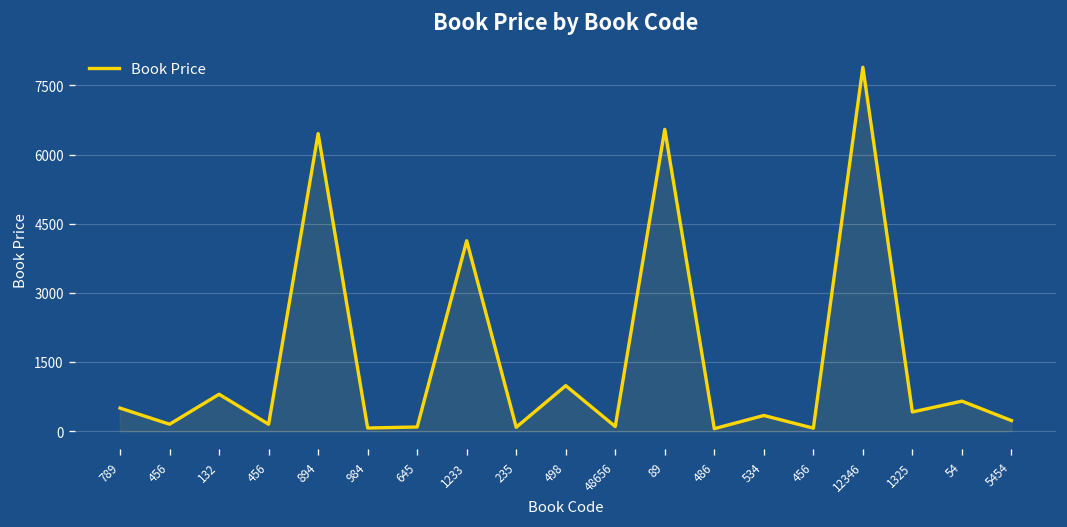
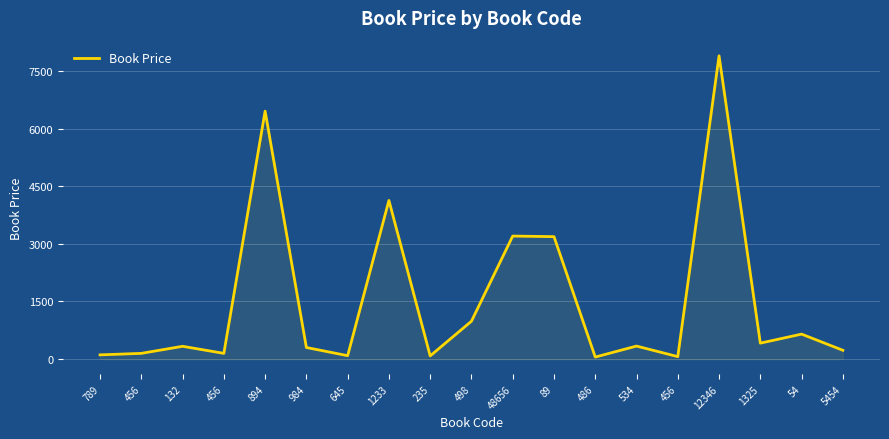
789: 500 -> 100
132: 800 -> 300
984: 100 -> 300
48656: 100 -> 3200
89: 6500 -> 3200
